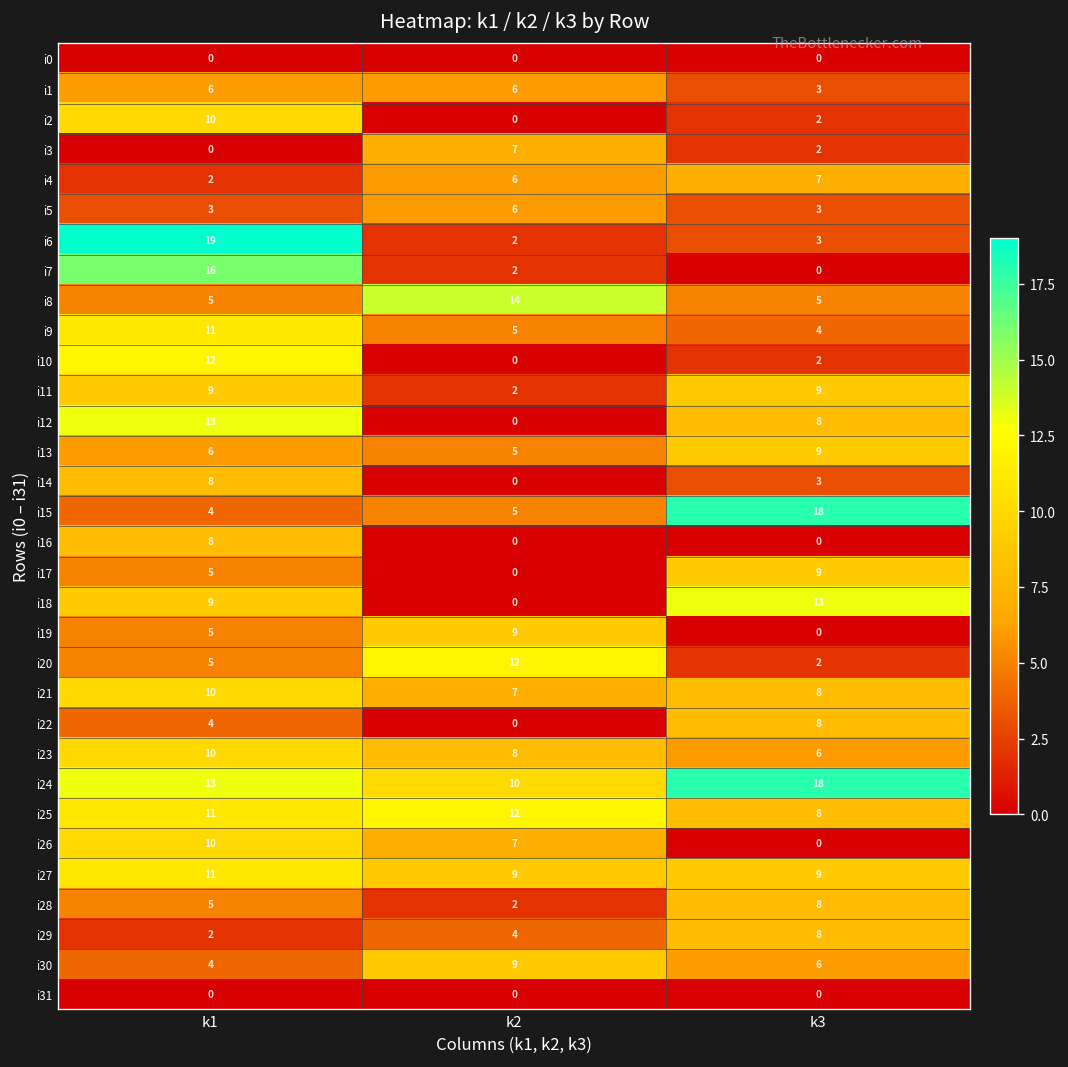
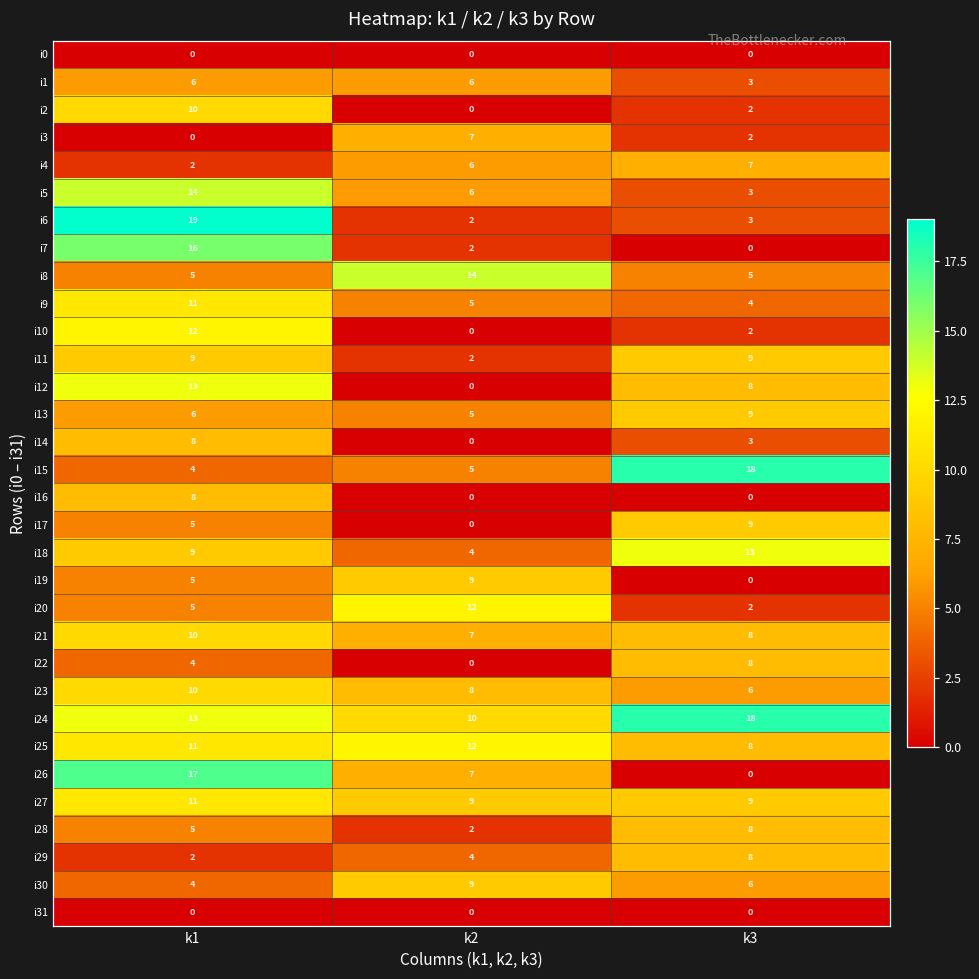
i5, k1: 3 -> 14
i18, k2: 0 -> 4
i26, k1: 10 -> 17
